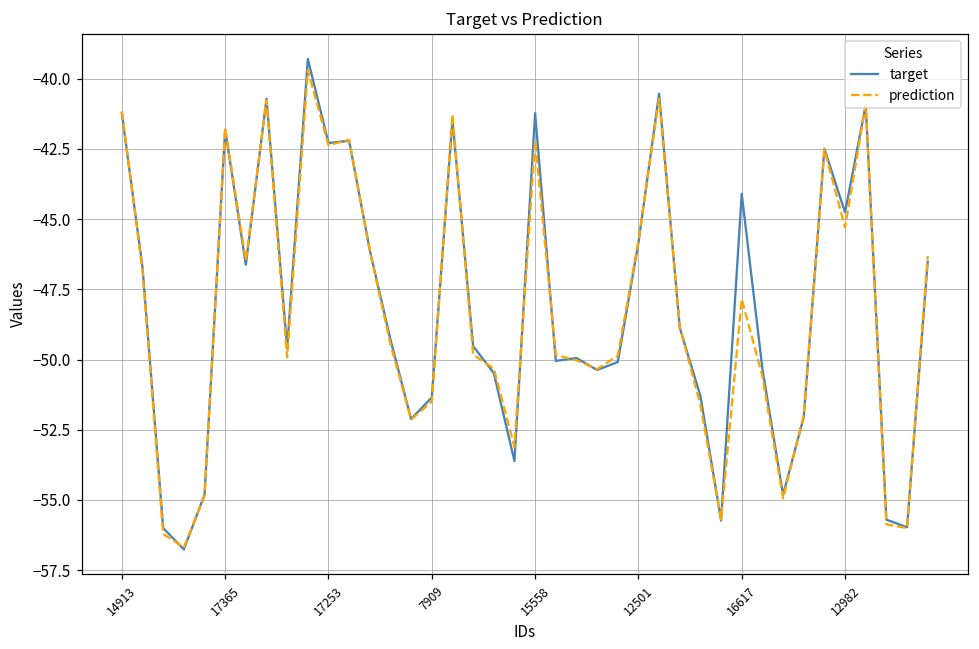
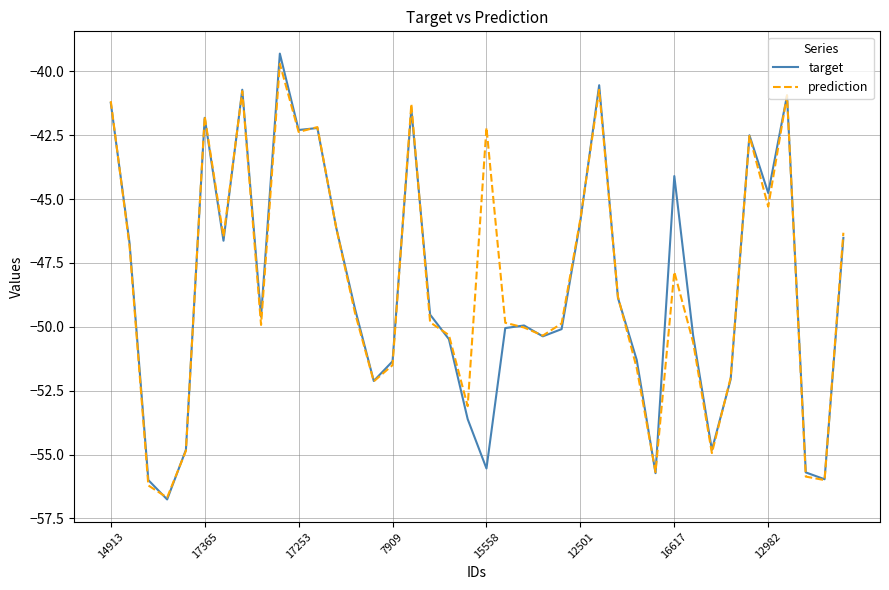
target, 15558: -41.2 -> -55.5
